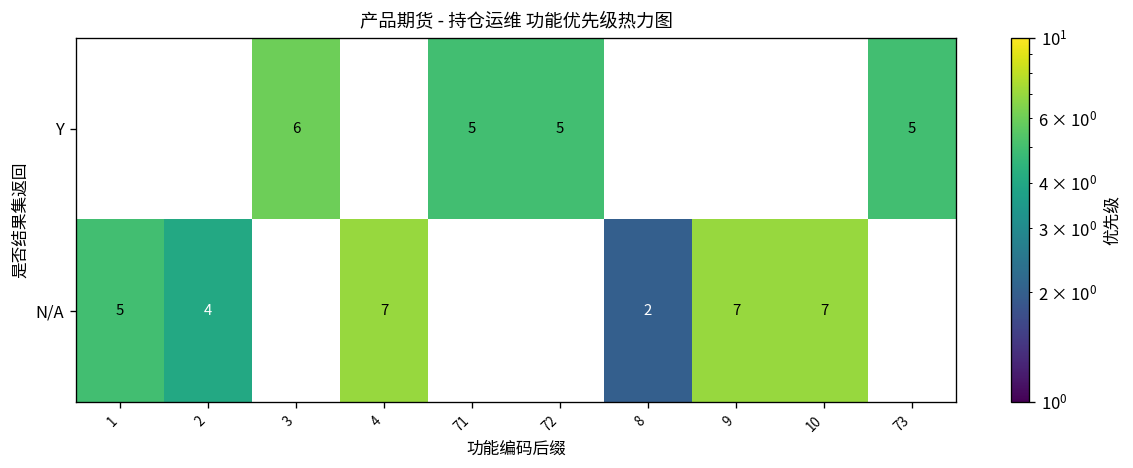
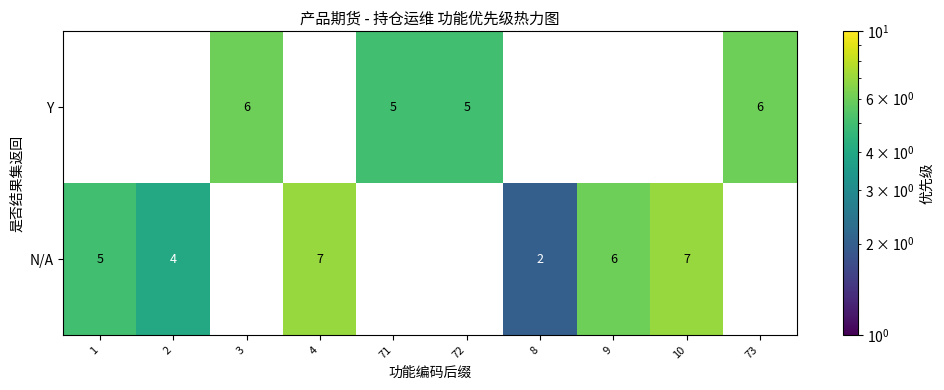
Y, 73: 5 -> 6
N/A, 9: 7 -> 6
